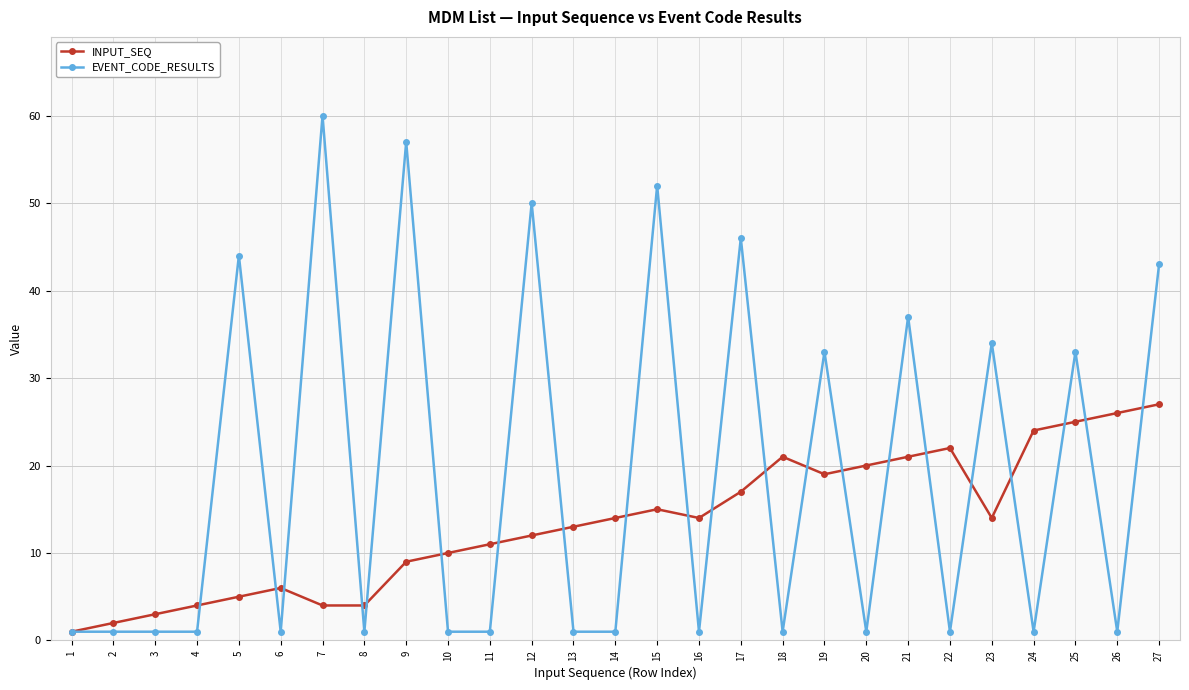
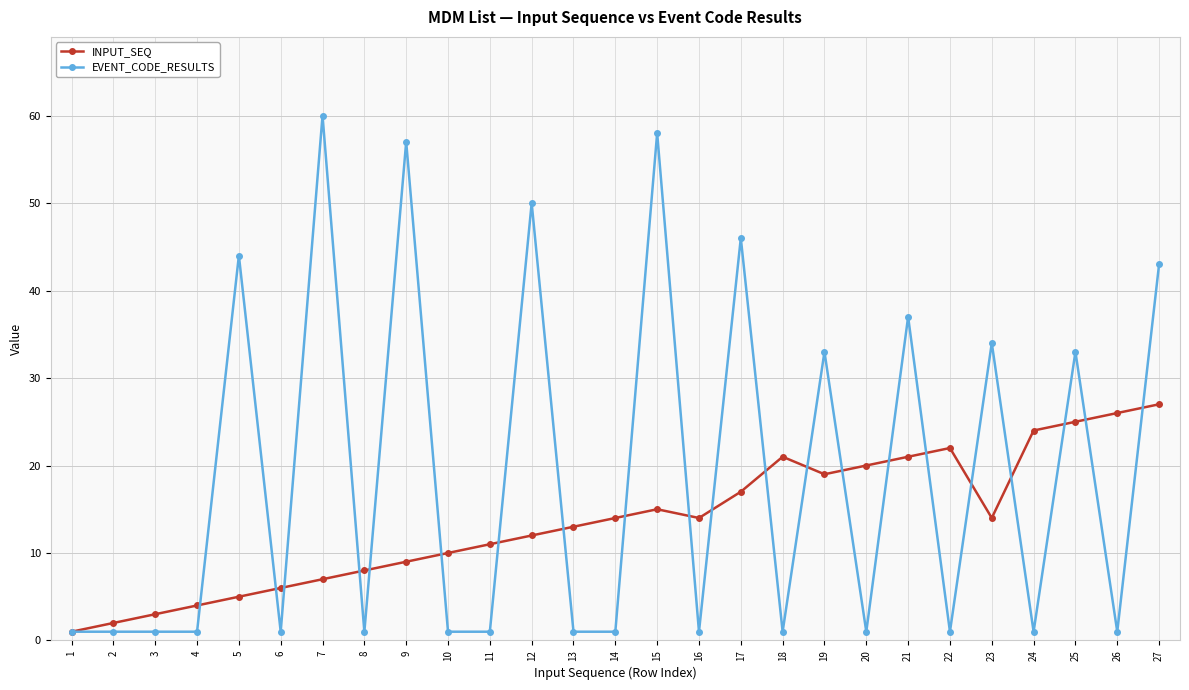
INPUT_SEQ, 7: 4 -> 7
INPUT_SEQ, 8: 4 -> 8
EVENT_CODE_RESULTS, 15: 52 -> 58
